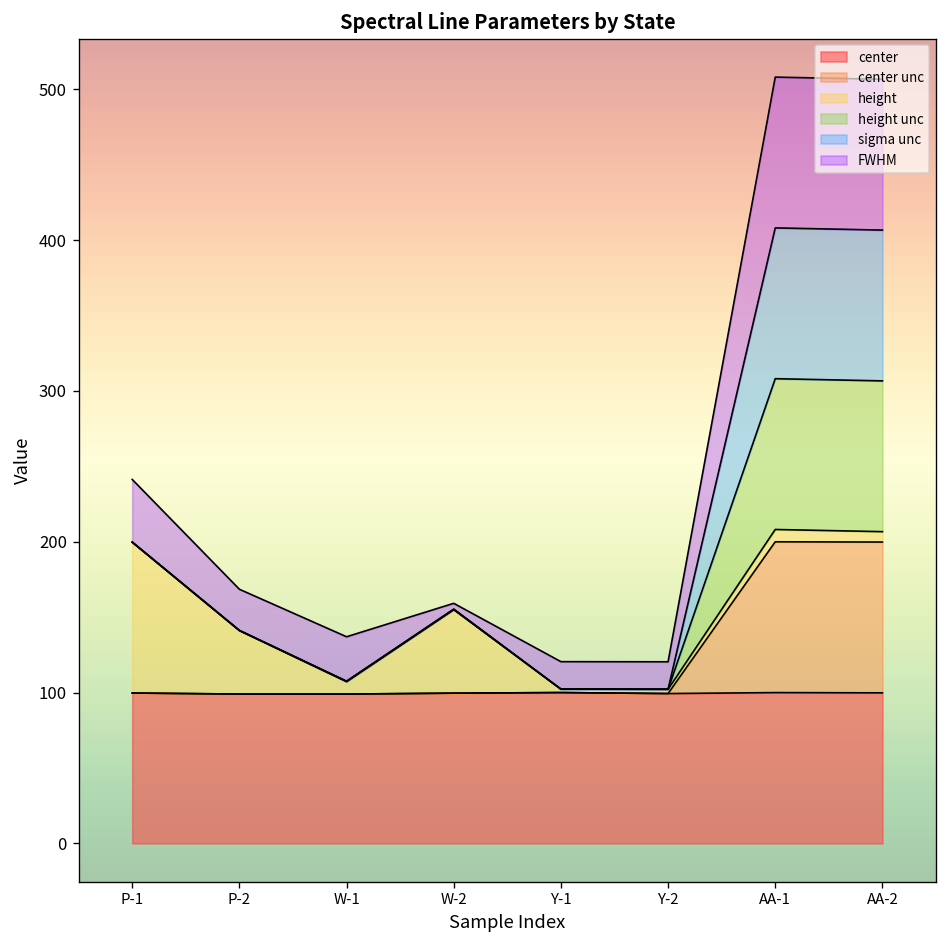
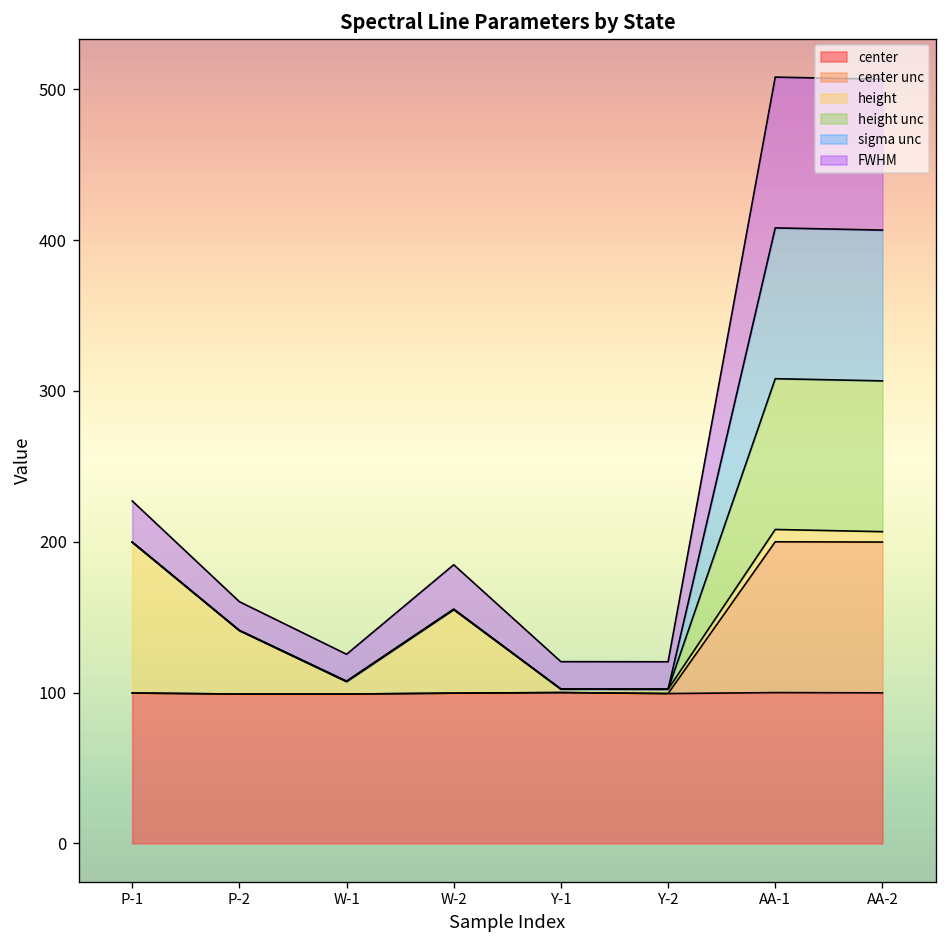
FWHM, P-1: 42 -> 27
FWHM, P-2: 27 -> 19
FWHM, W-1: 29 -> 18
FWHM, W-2: 4 -> 29
